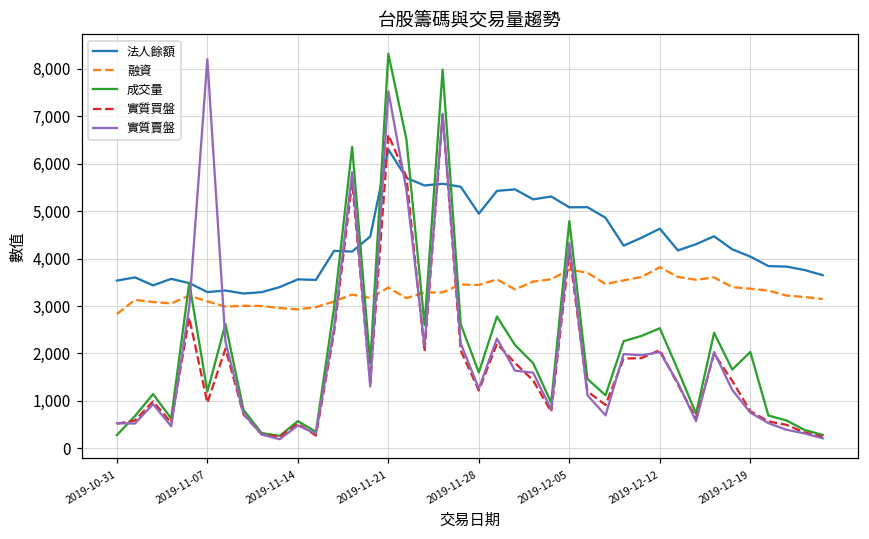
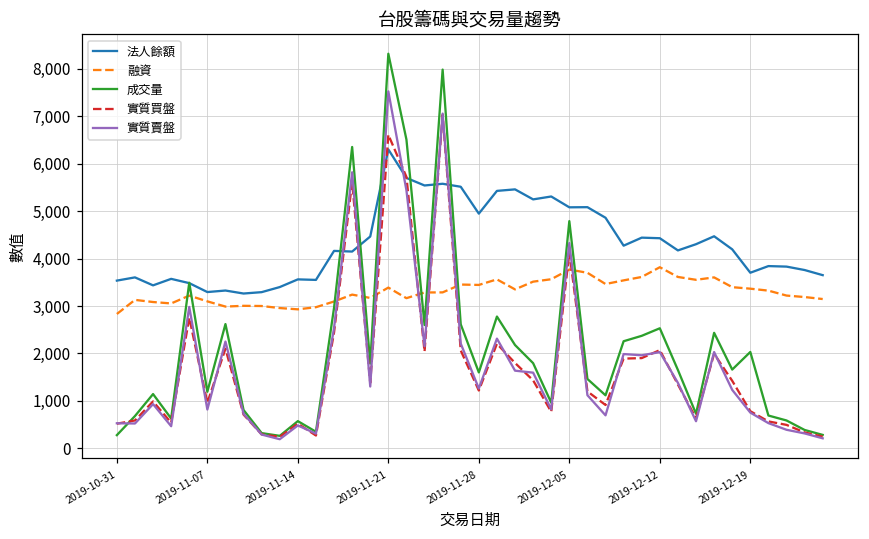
實質賣盤, 2019-11-07: 8,200 -> 800
法人餘額, 2019-12-12: 4,600 -> 4,400
法人餘額, 2019-12-19: 4,000 -> 3,700
